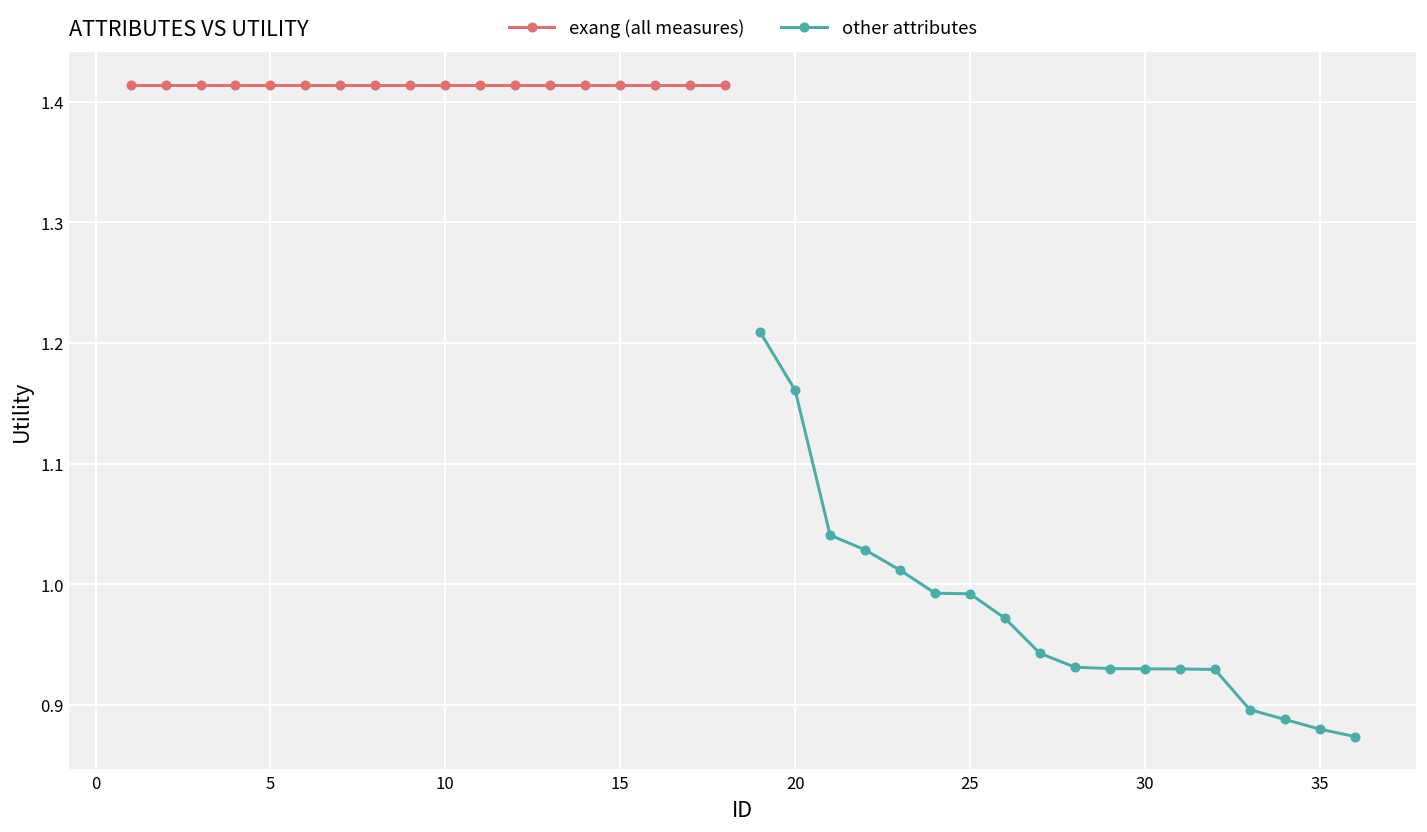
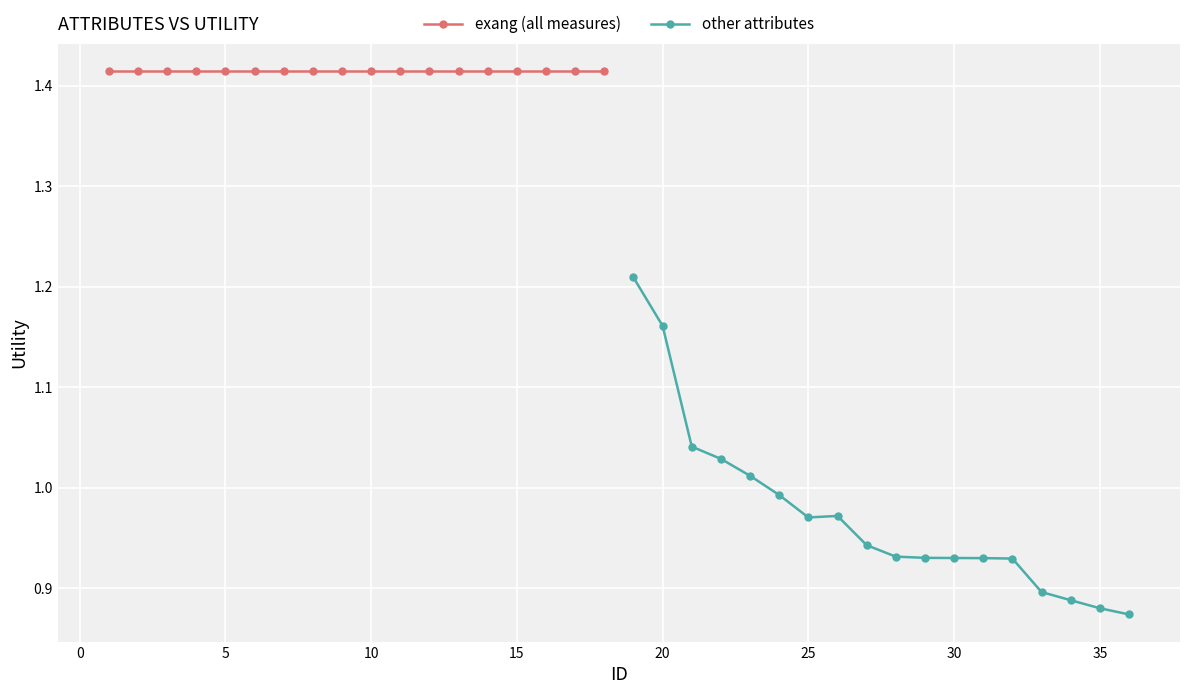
other attributes, 25: 0.992 -> 0.970
